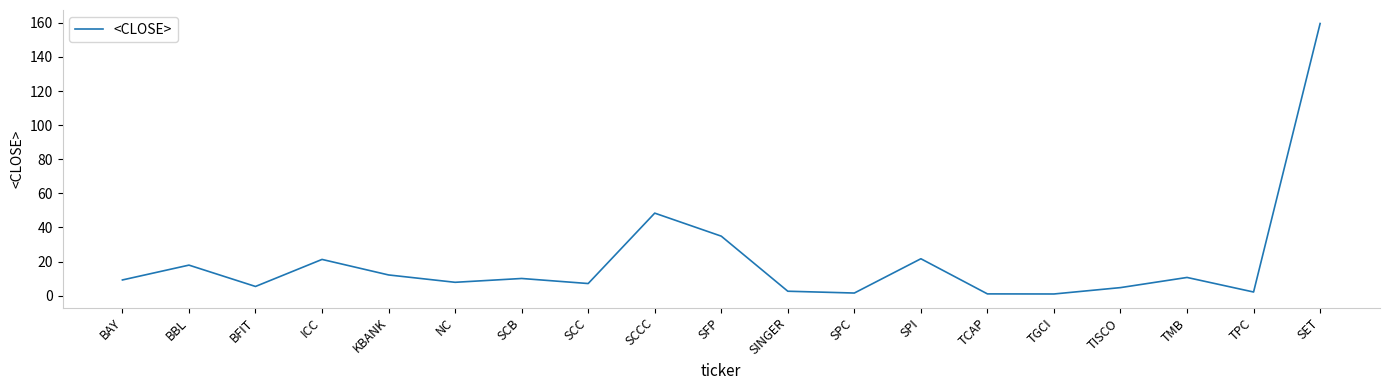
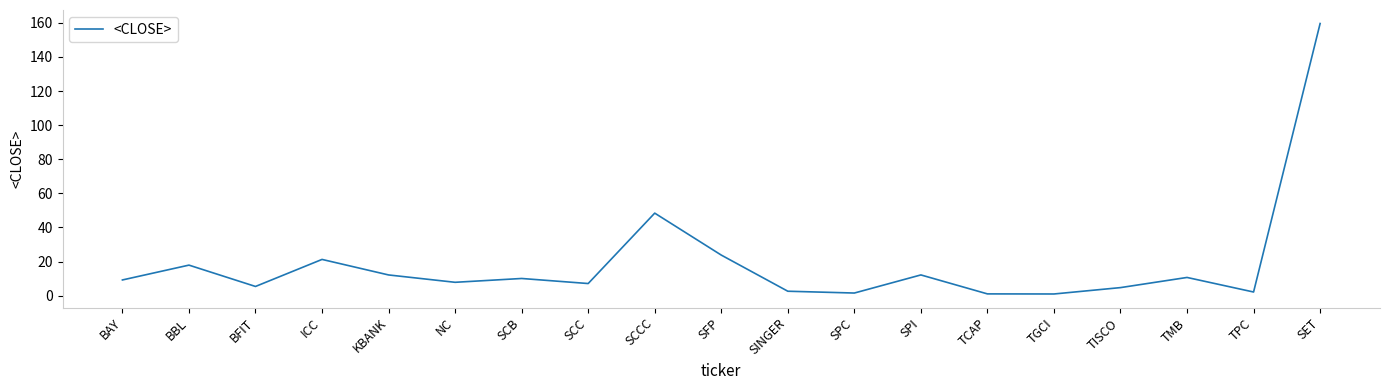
SFP: 35 -> 24
SPI: 22 -> 12
